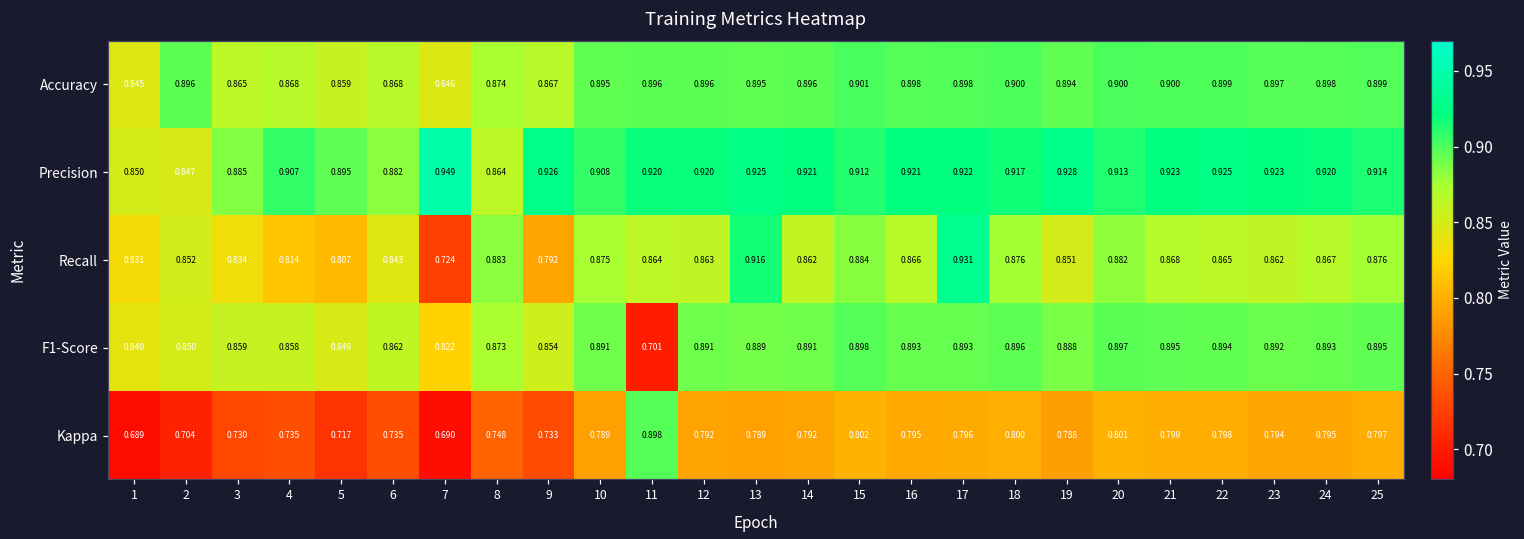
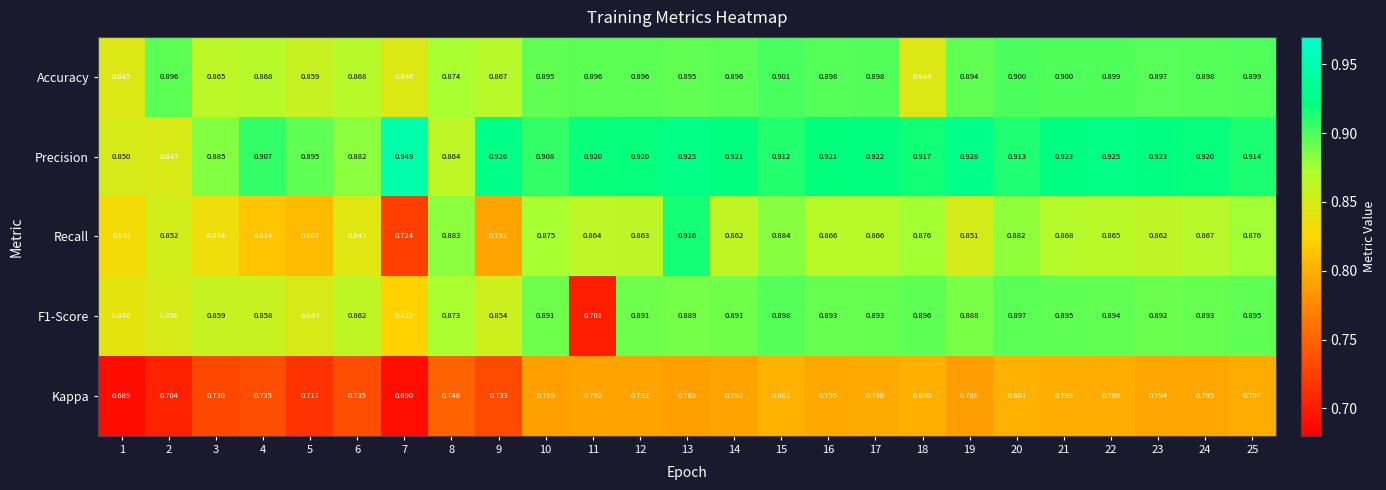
Accuracy, 18: 0.900 -> 0.844
Recall, 17: 0.931 -> 0.866
Kappa, 11: 0.898 -> 0.792
